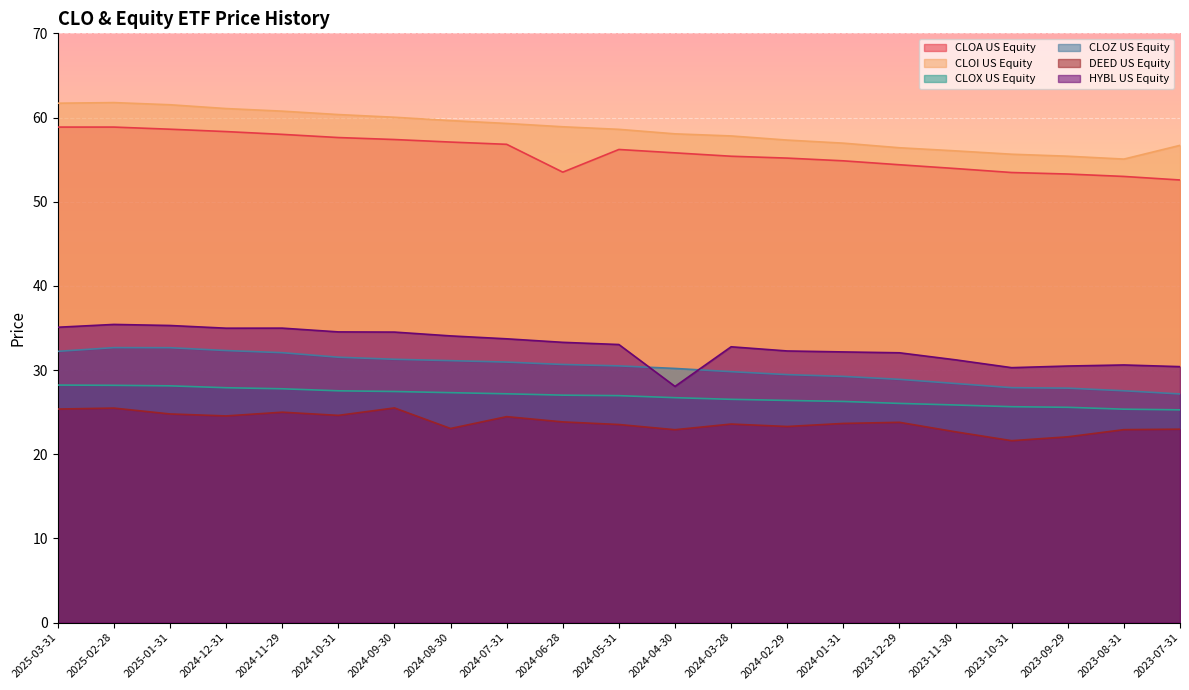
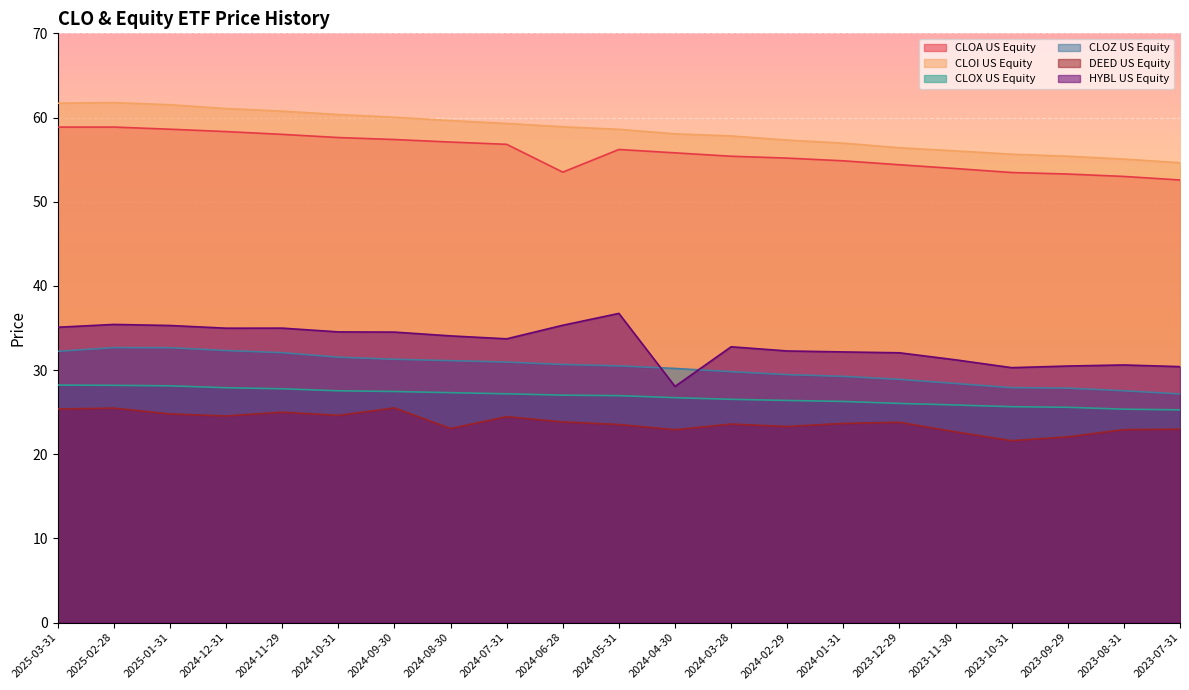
HYBL US Equity, 2024-06-28: 33 -> 35
HYBL US Equity, 2024-05-31: 33 -> 37
CLOI US Equity, 2023-07-31: 57 -> 55
